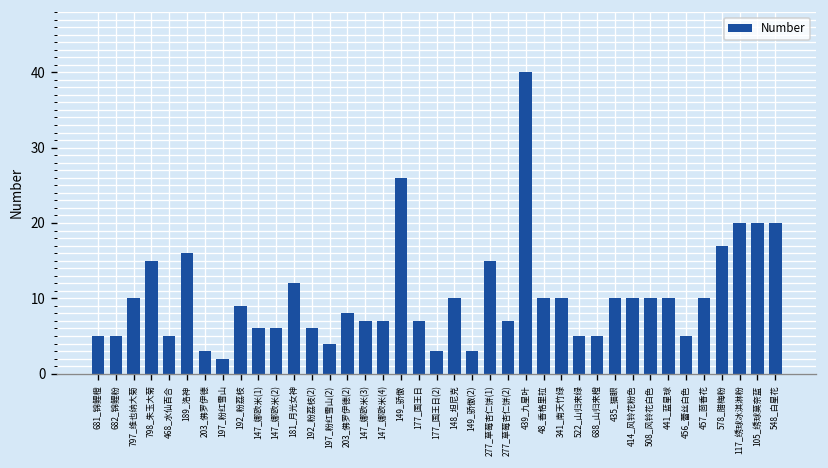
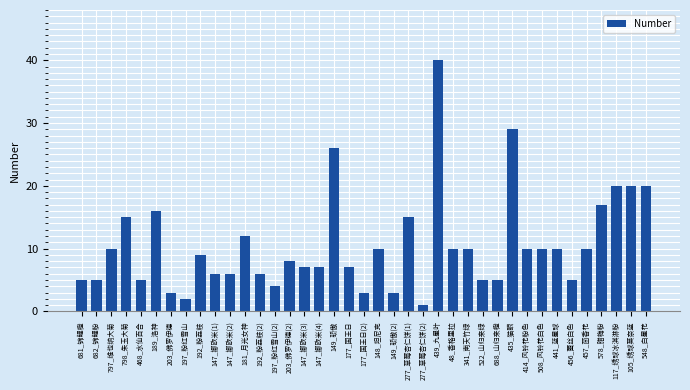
277_草莓杏仁饼(2): 7 -> 1
435_猫眼: 10 -> 29
